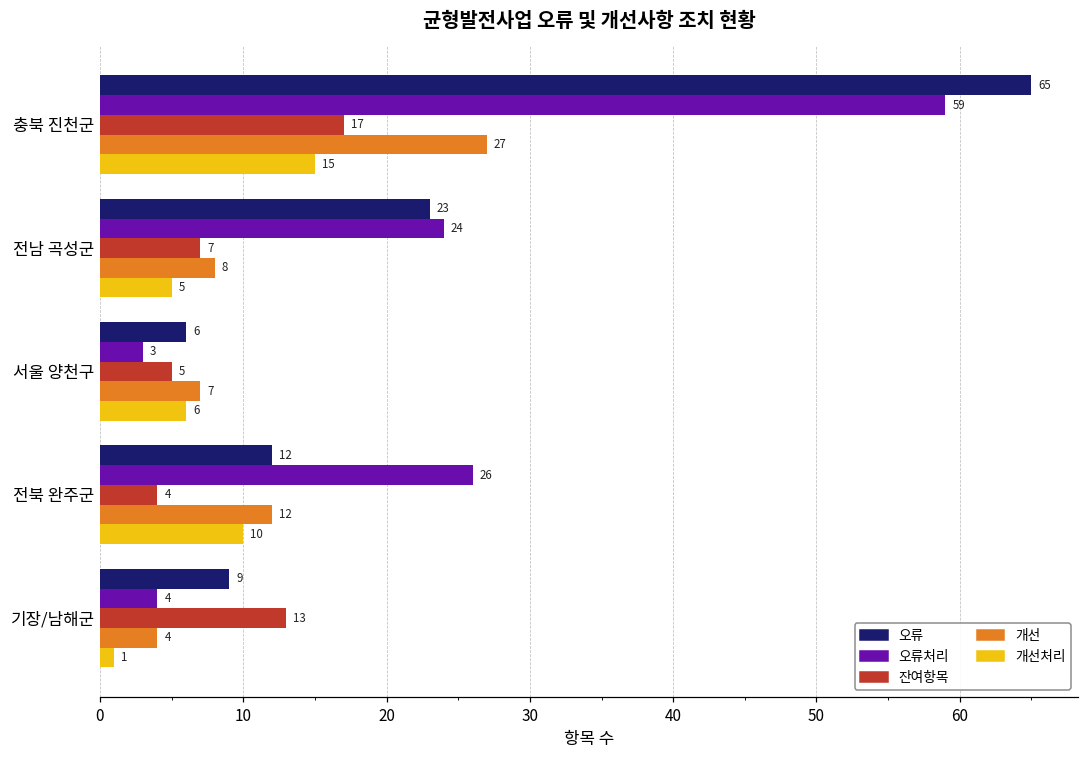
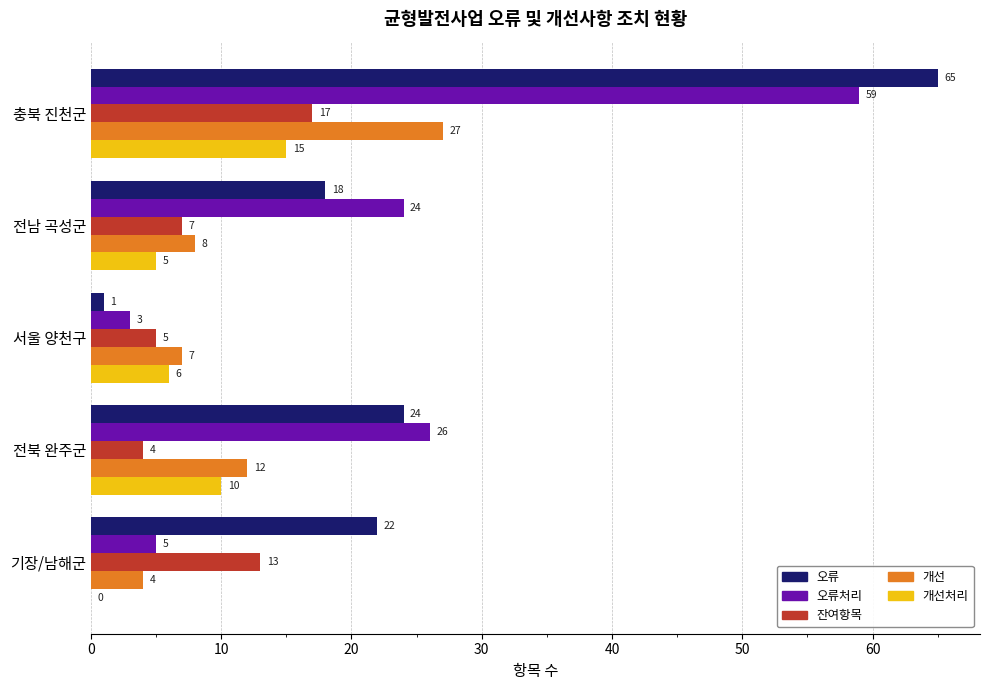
오류, 전남 곡성군: 23 -> 18
오류, 서울 양천구: 6 -> 1
오류, 전북 완주군: 12 -> 24
오류, 기장/남해군: 9 -> 22
오류처리, 기장/남해군: 4 -> 5
개선처리, 기장/남해군: 1 -> 0
